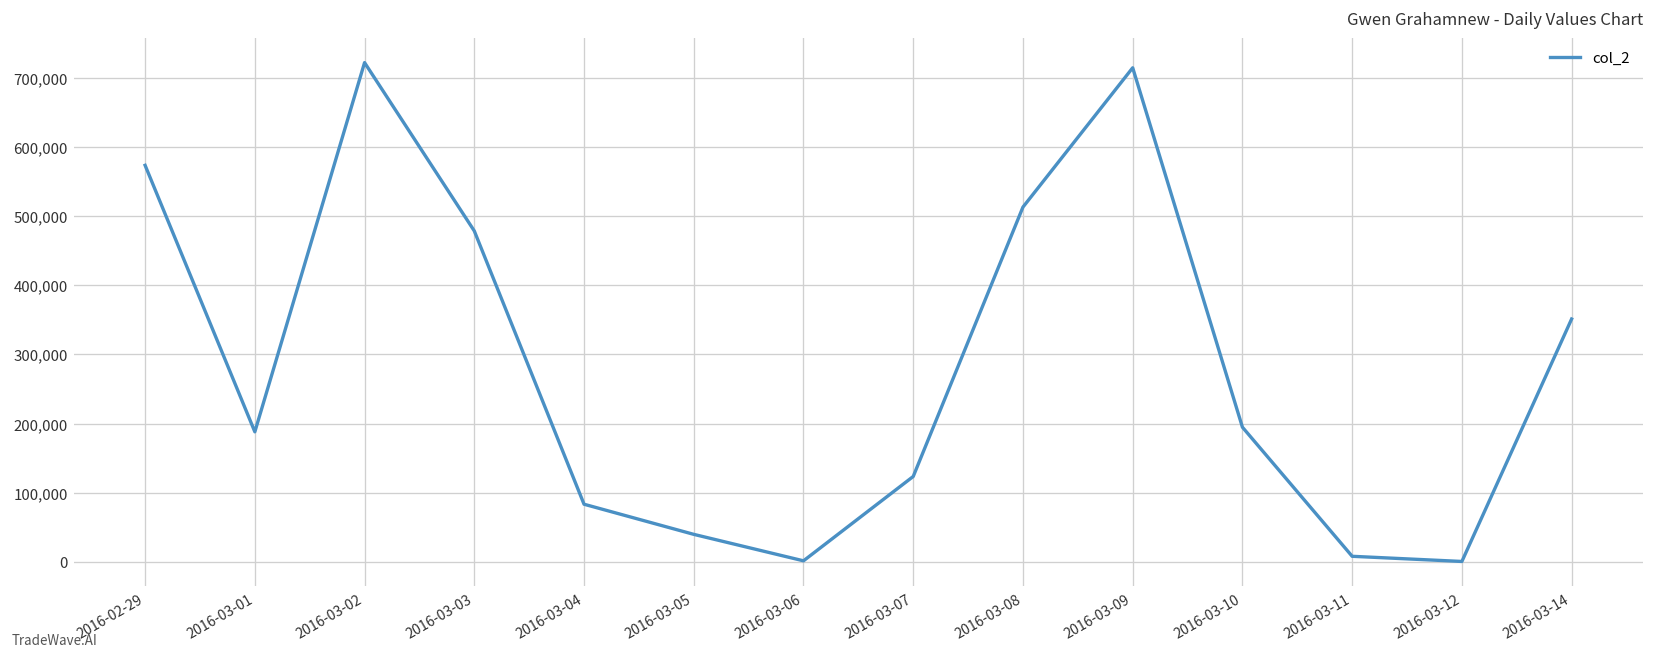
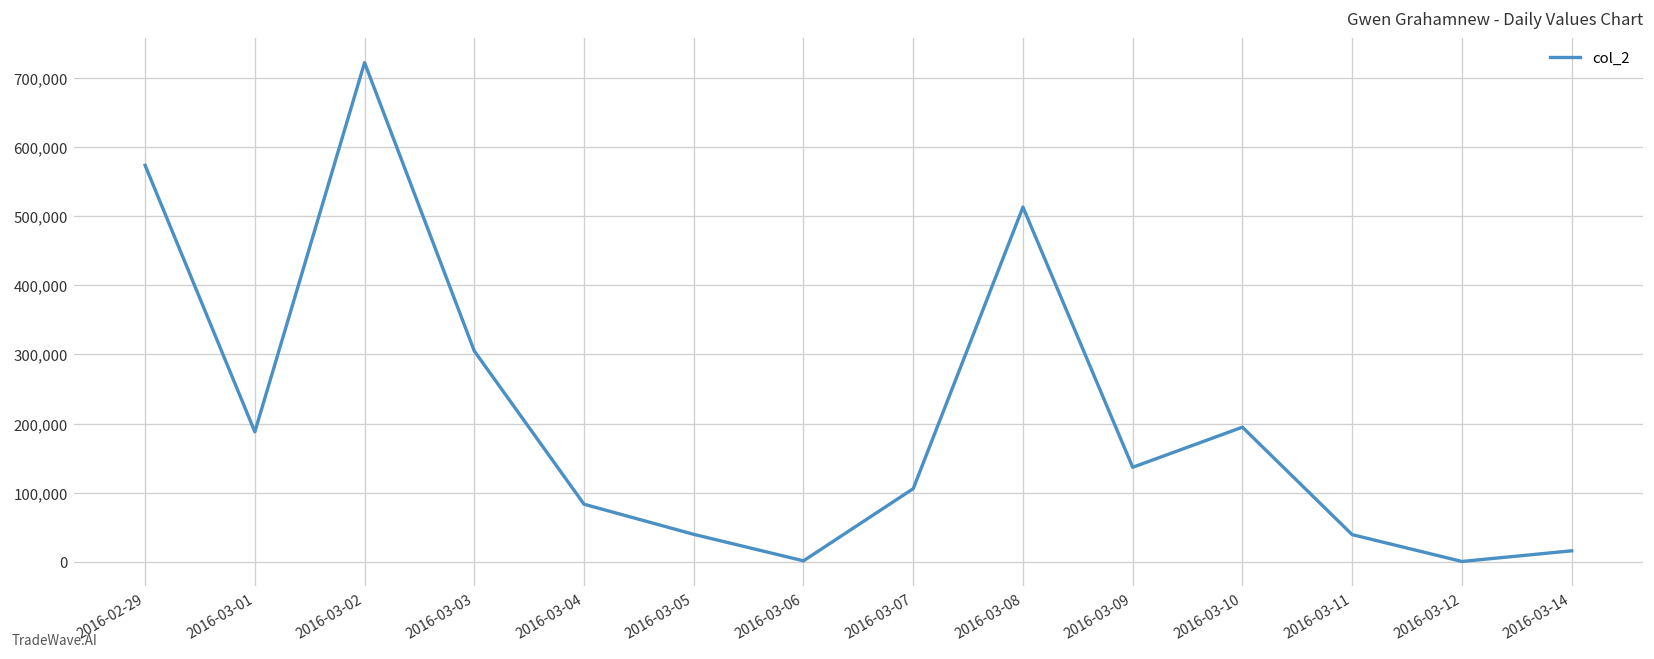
2016-03-03: 480,000 -> 300,000
2016-03-07: 120,000 -> 110,000
2016-03-09: 710,000 -> 140,000
2016-03-11: 10,000 -> 40,000
2016-03-14: 350,000 -> 20,000
